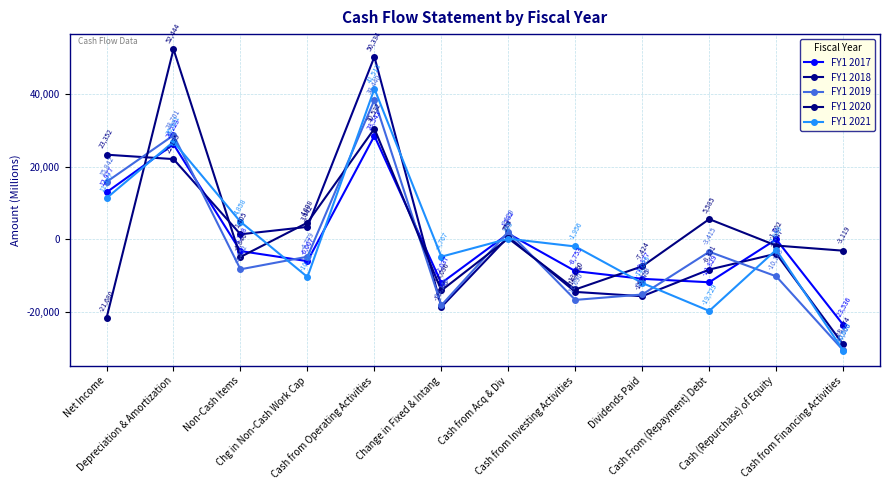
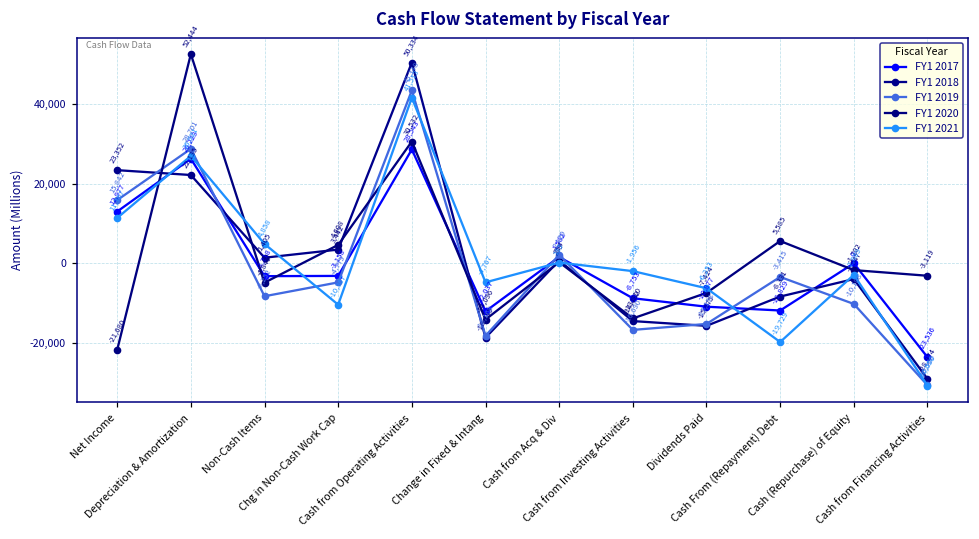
FY1 2017, Chg in Non-Cash Work Cap: -6,007 -> -3,158
FY1 2019, Cash from Operating Activities: 38,440 -> 43,348
FY1 2021, Dividends Paid: -12,025 -> -6,253
